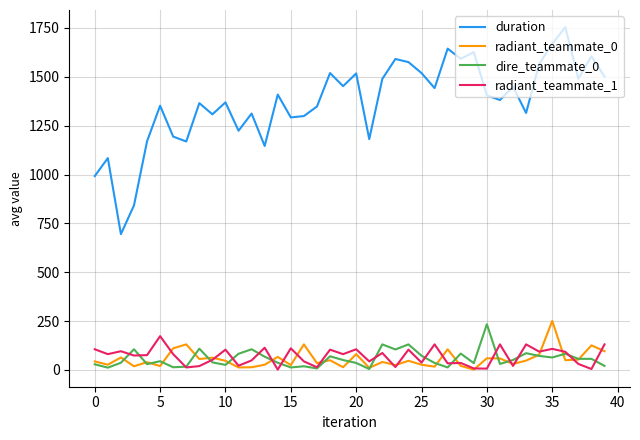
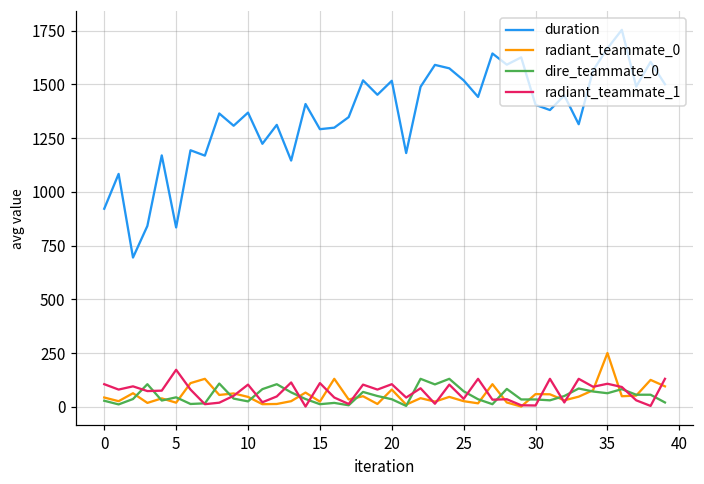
duration, 0: 990 -> 920
duration, 5: 1350 -> 840
dire_teammate_0, 30: 230 -> 40
